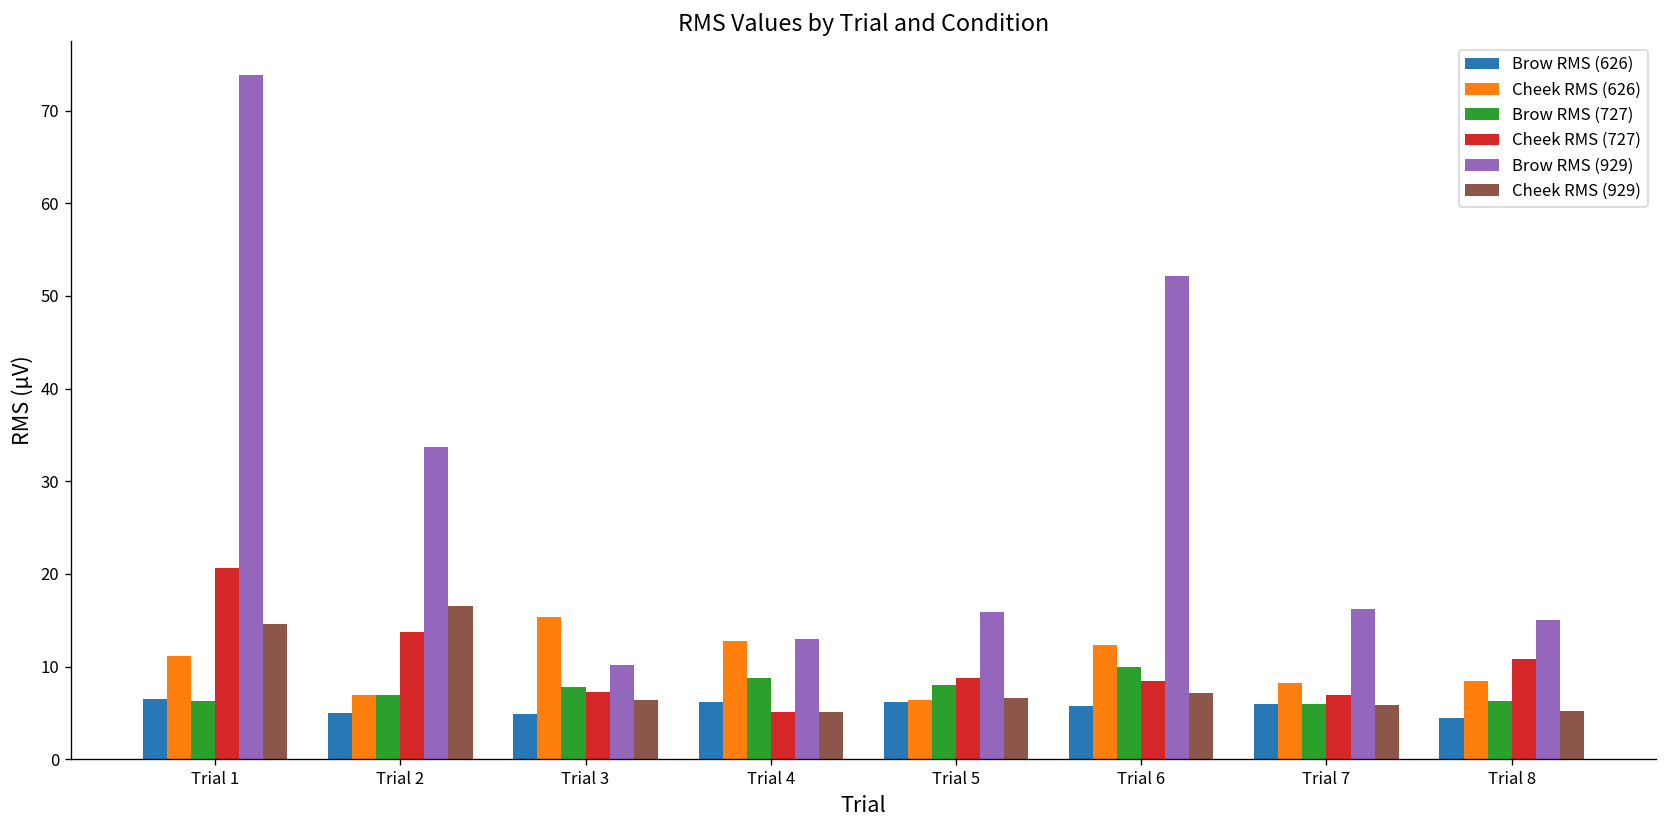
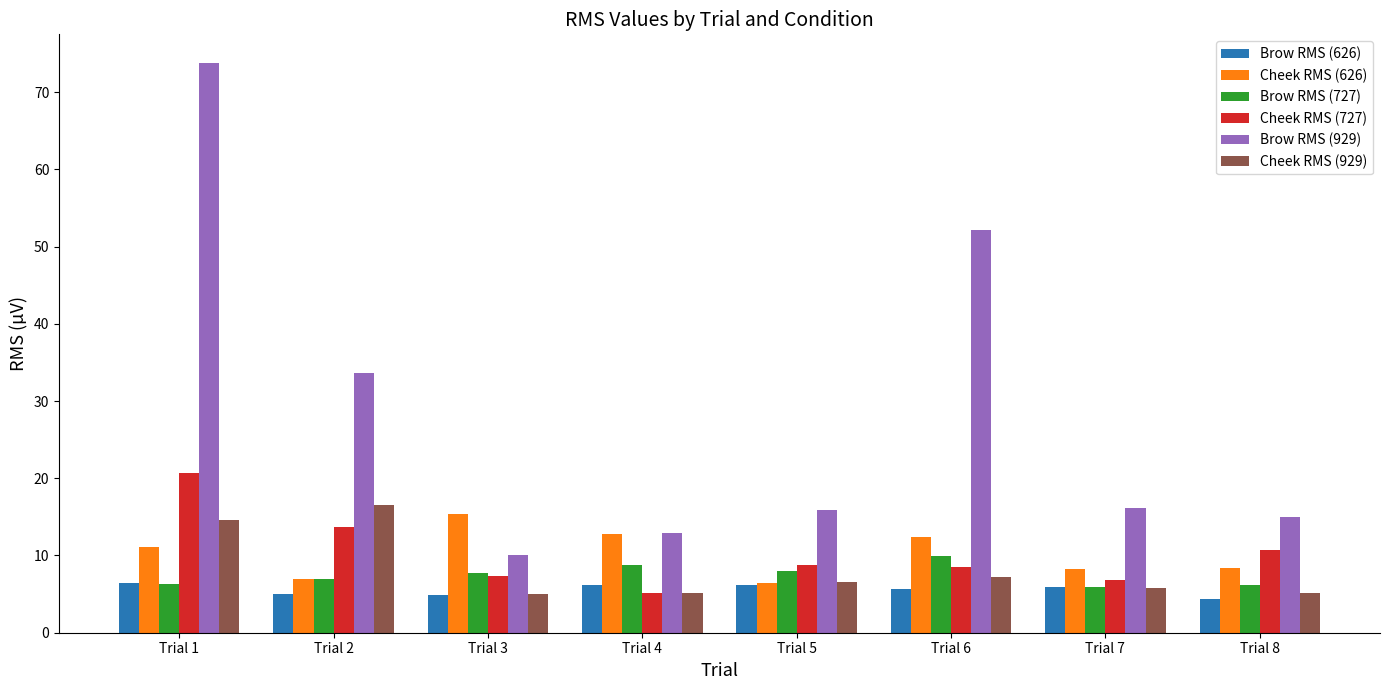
Cheek RMS (929), Trial 3: 6 -> 5
